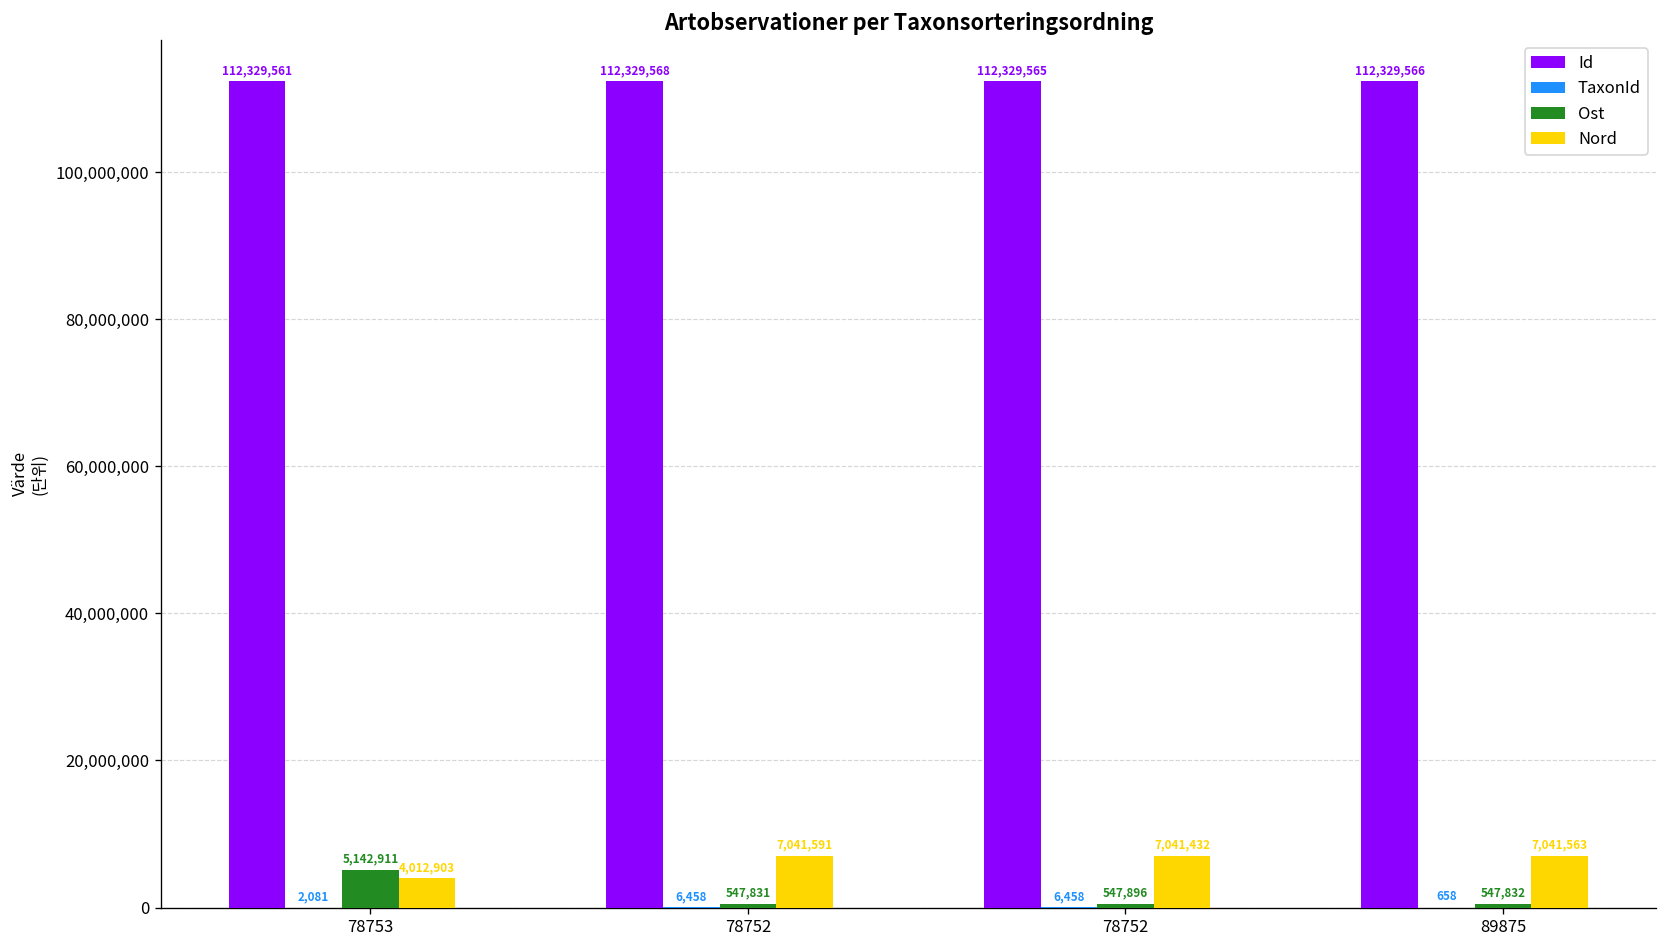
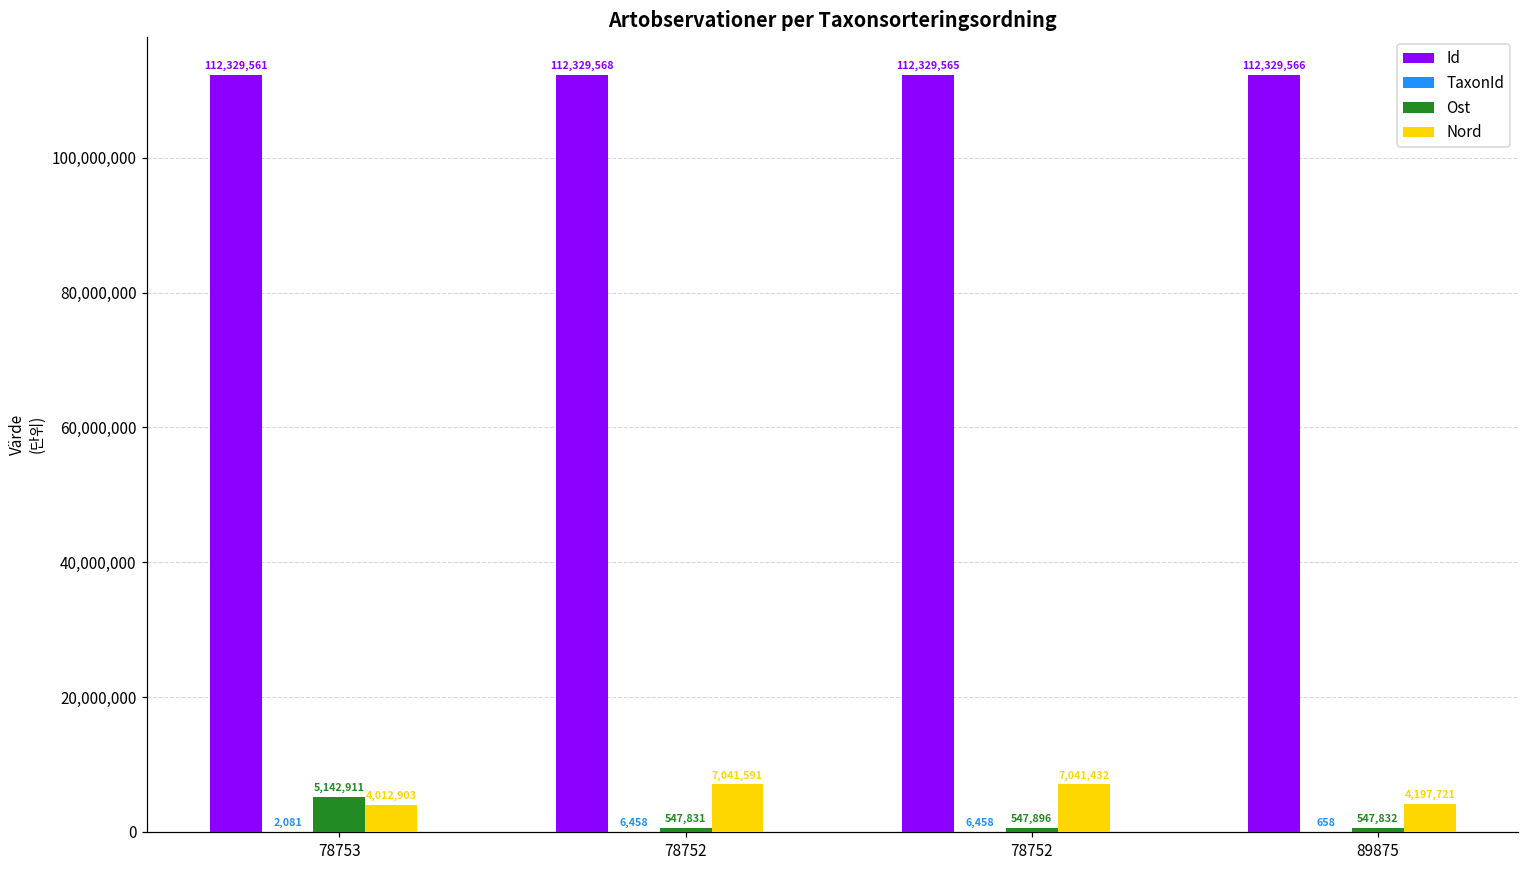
Nord, 89875: 7,041,563 -> 4,197,721
